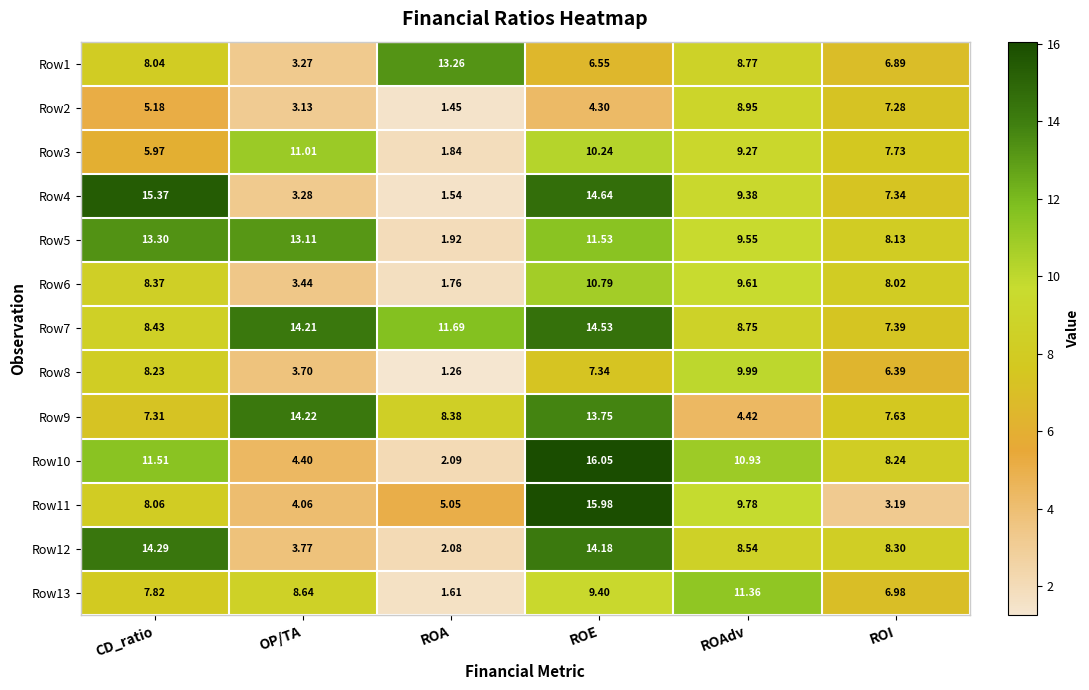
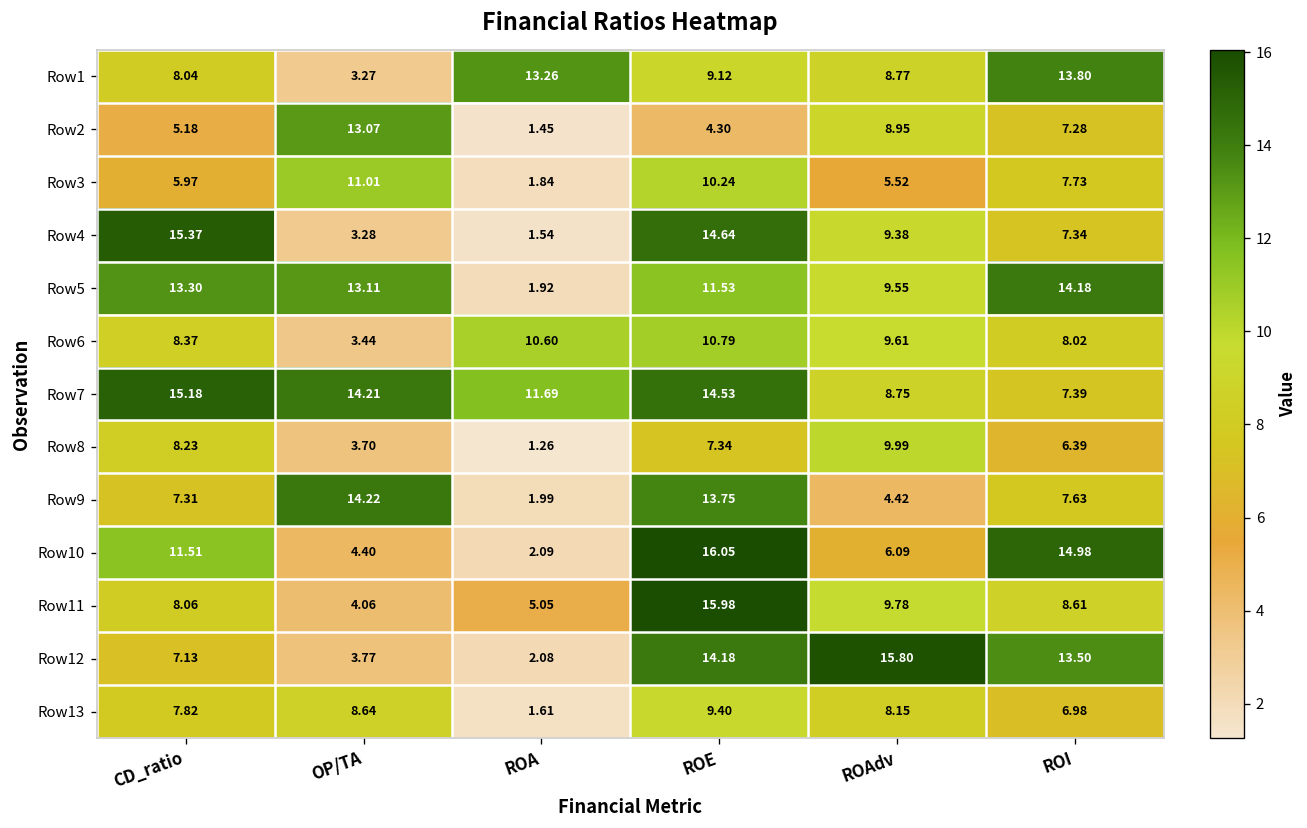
Row1, ROE: 6.55 -> 9.12
Row1, ROI: 6.89 -> 13.80
Row2, OP/TA: 3.13 -> 13.07
Row3, ROAdv: 9.27 -> 5.52
Row5, ROI: 8.13 -> 14.18
Row6, ROA: 1.76 -> 10.60
Row7, CD_ratio: 8.43 -> 15.18
Row9, ROA: 8.38 -> 1.99
Row10, ROAdv: 10.93 -> 6.09
Row10, ROI: 8.24 -> 14.98
Row11, ROI: 3.19 -> 8.61
Row12, CD_ratio: 14.29 -> 7.13
Row12, ROAdv: 8.54 -> 15.80
Row12, ROI: 8.30 -> 13.50
Row13, ROAdv: 11.36 -> 8.15
